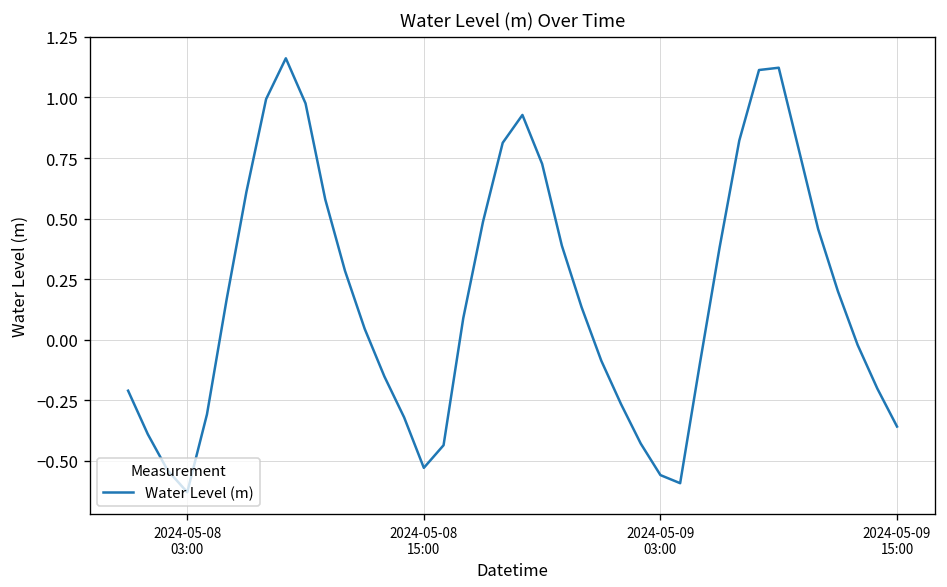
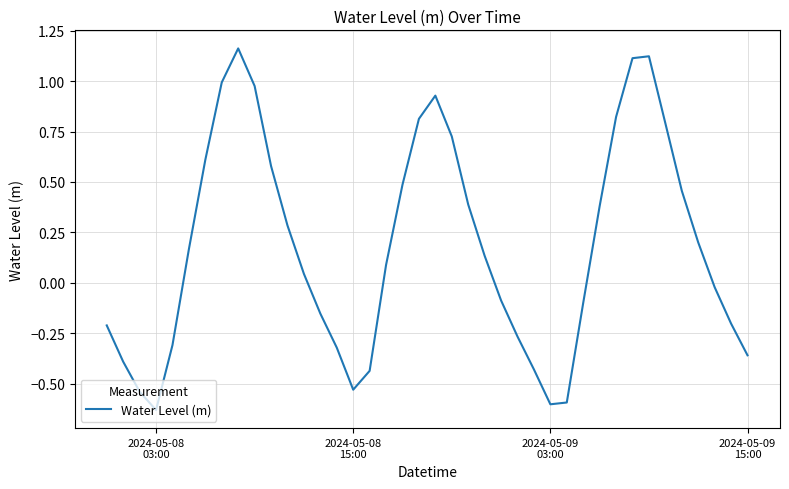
2024-05-09 03:00: -0.56 -> -0.60
